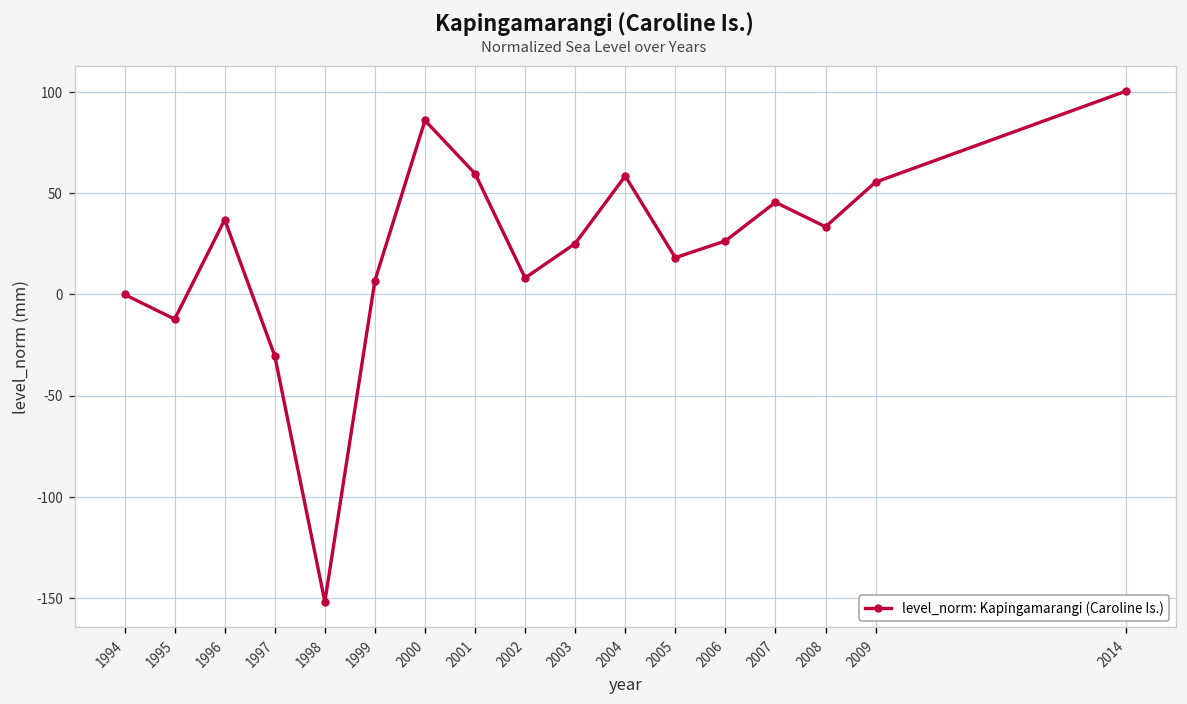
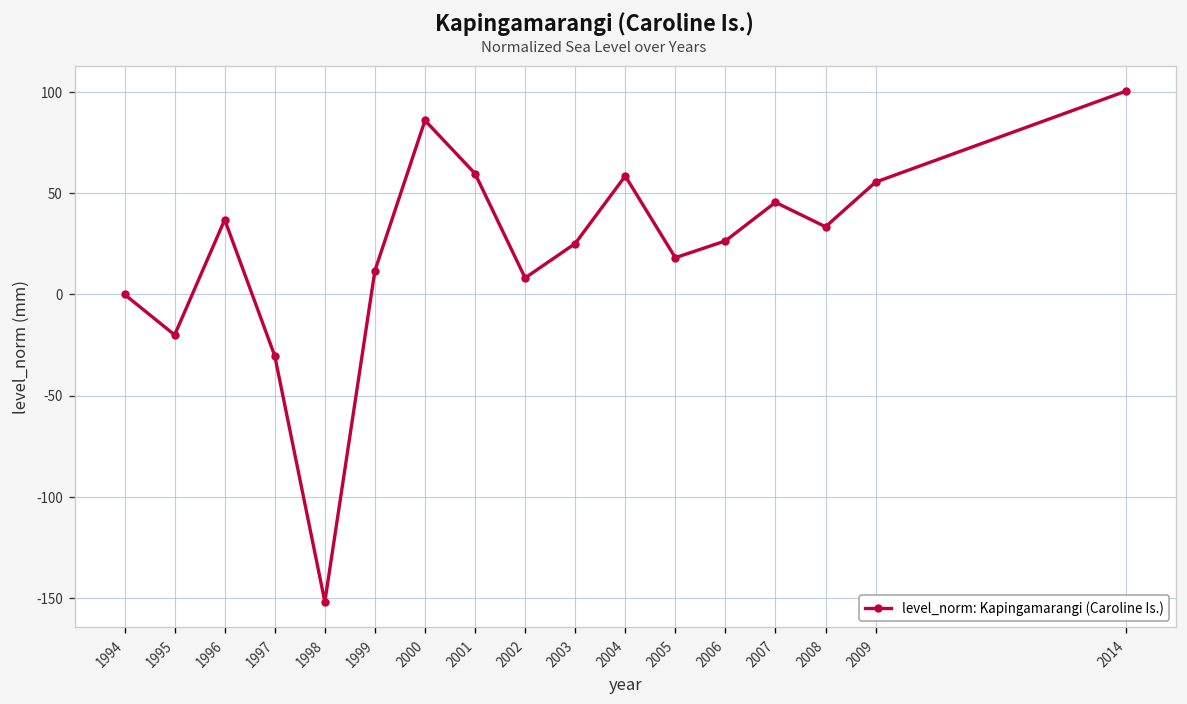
1995: -12 -> -20
1999: 7 -> 12
